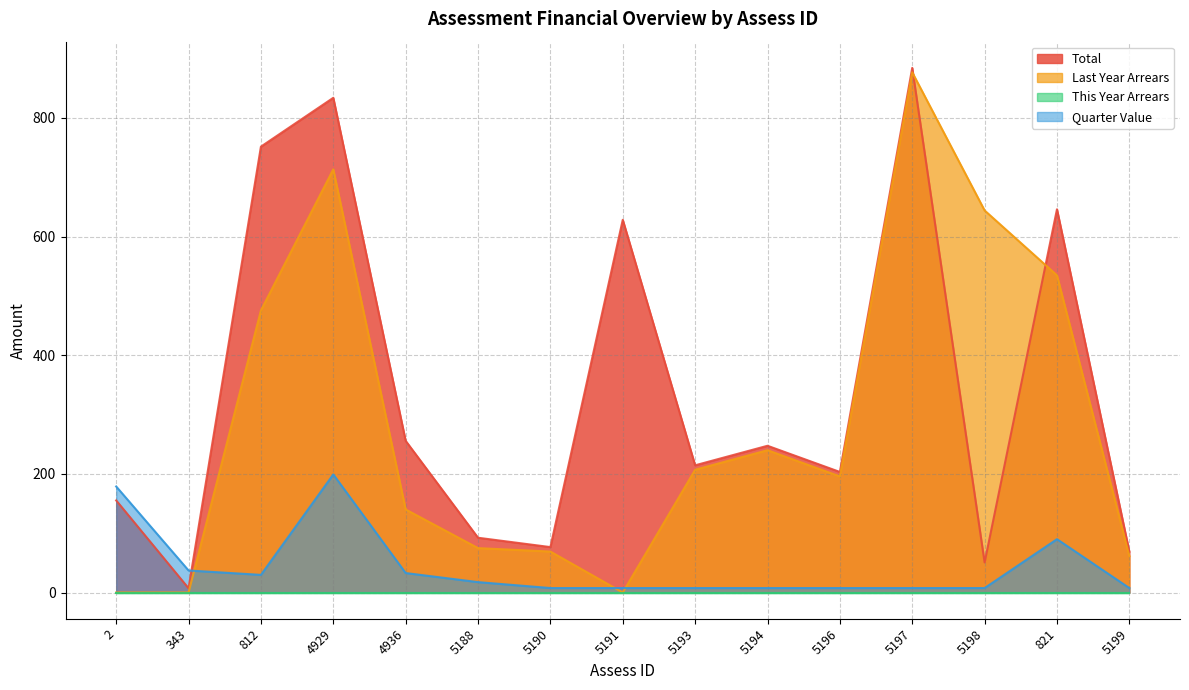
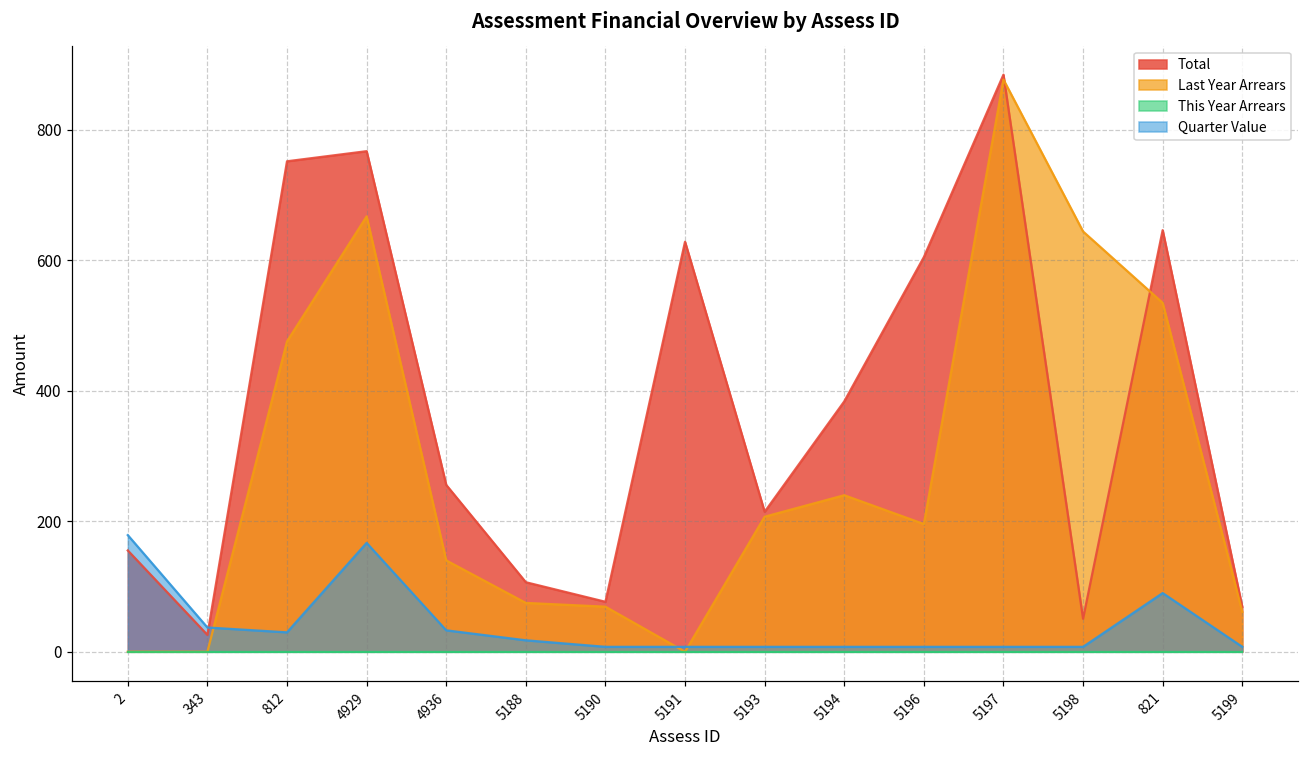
Total, 343: 10 -> 30
Total, 4929: 830 -> 770
Last Year Arrears, 4929: 710 -> 670
Quarter Value, 4929: 200 -> 170
Total, 5188: 90 -> 110
Total, 5194: 250 -> 380
Total, 5196: 200 -> 600
